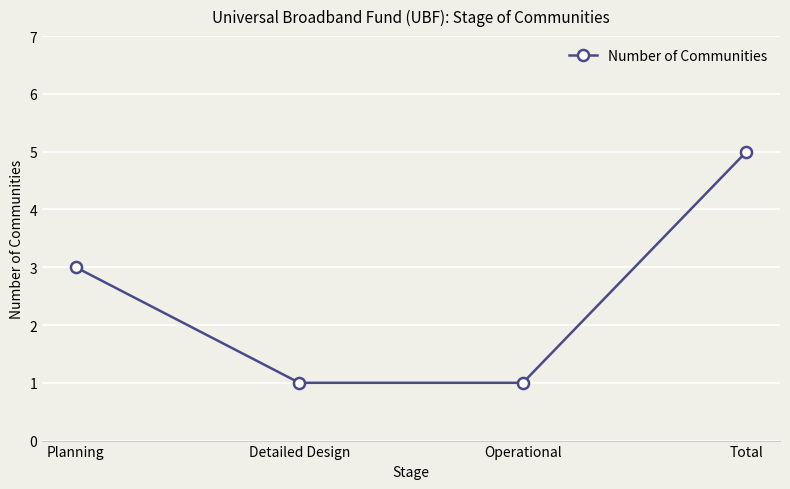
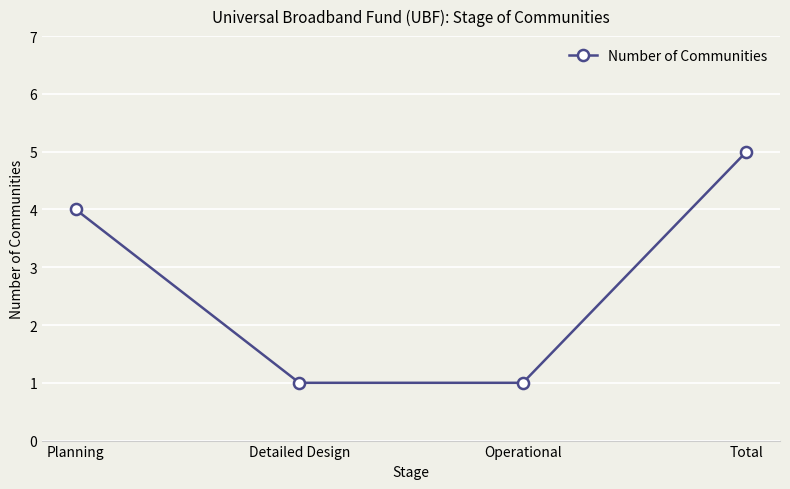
Planning: 3 -> 4
